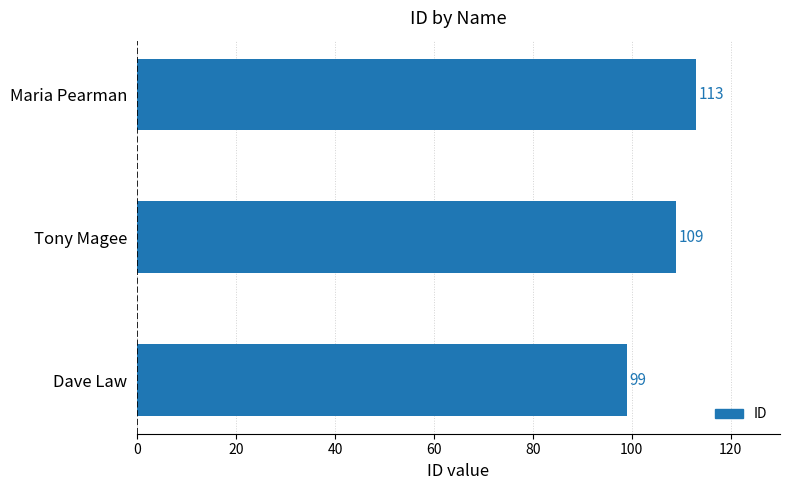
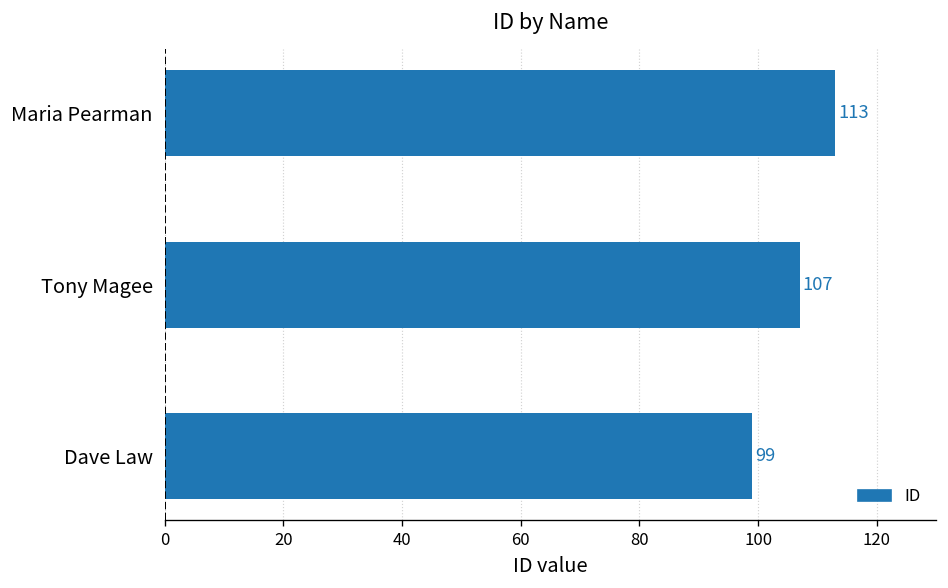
Tony Magee: 109 -> 107
